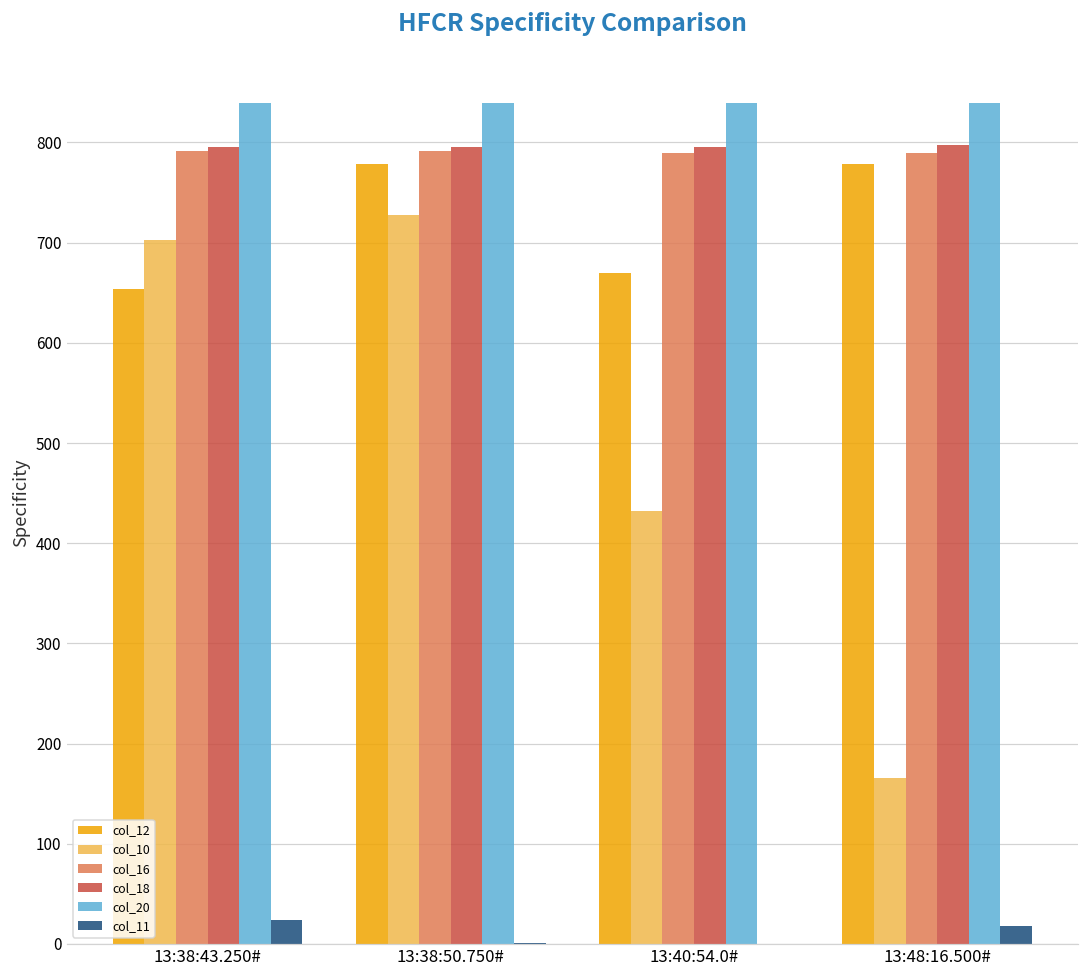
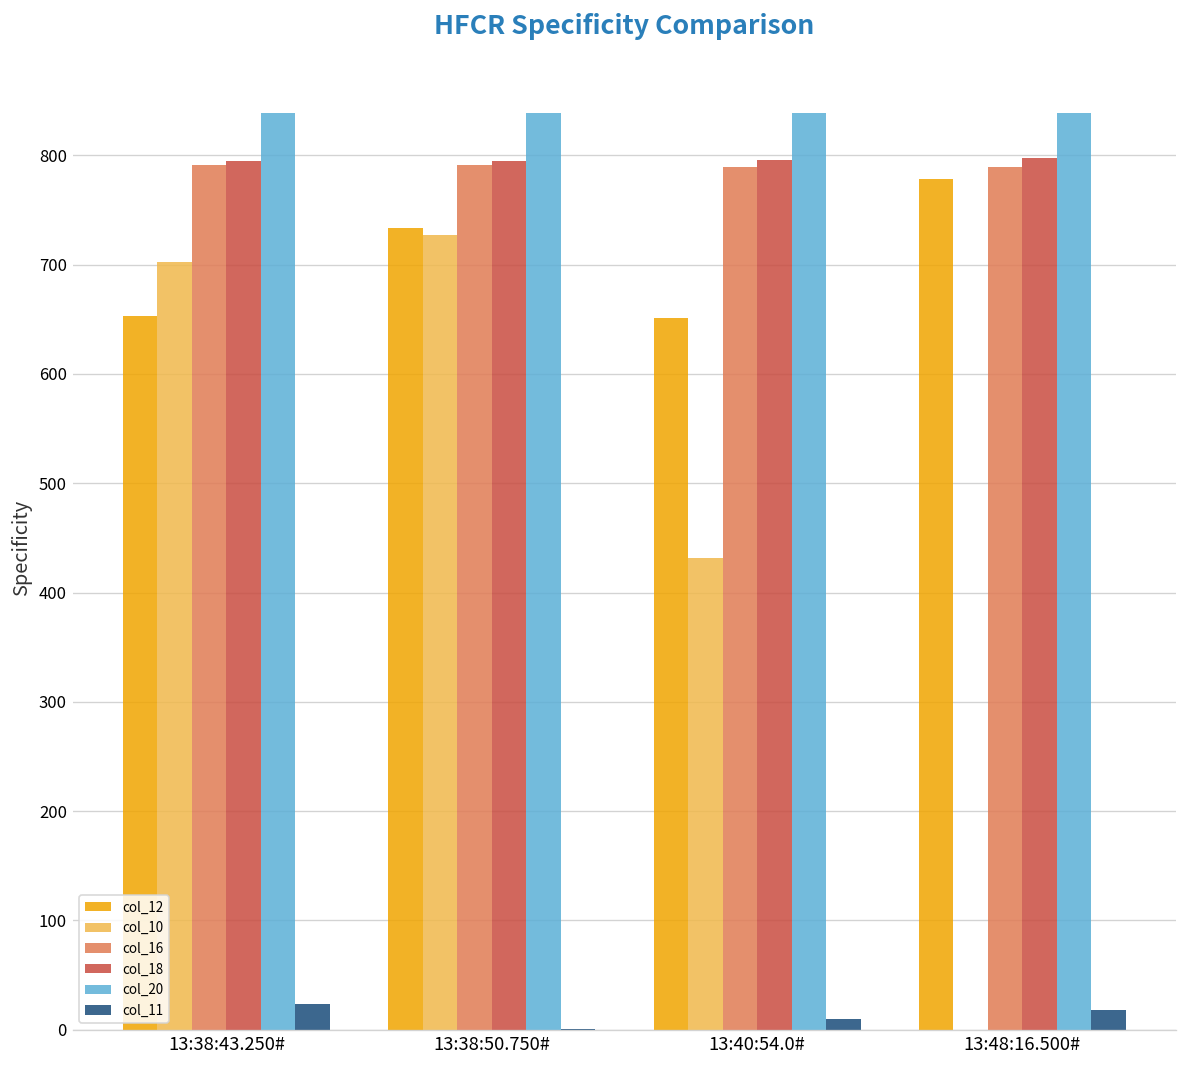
col_12, 13:38:50.750#: 780 -> 730
col_12, 13:40:54.0#: 670 -> 650
col_11, 13:40:54.0#: 0 -> 10
col_10, 13:48:16.500#: 170 -> 0
